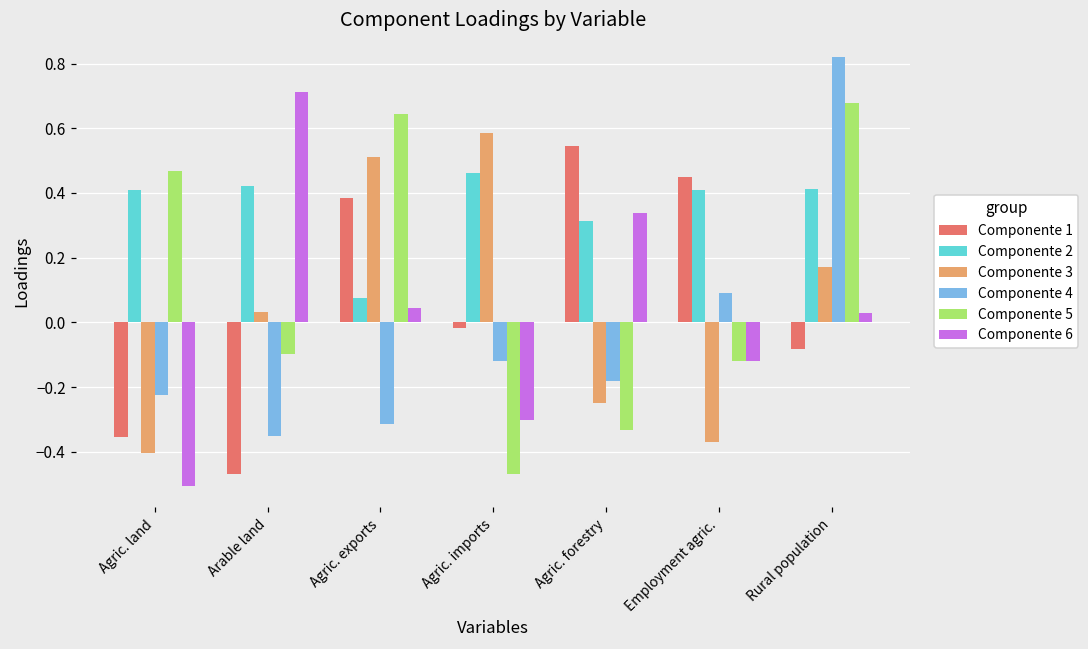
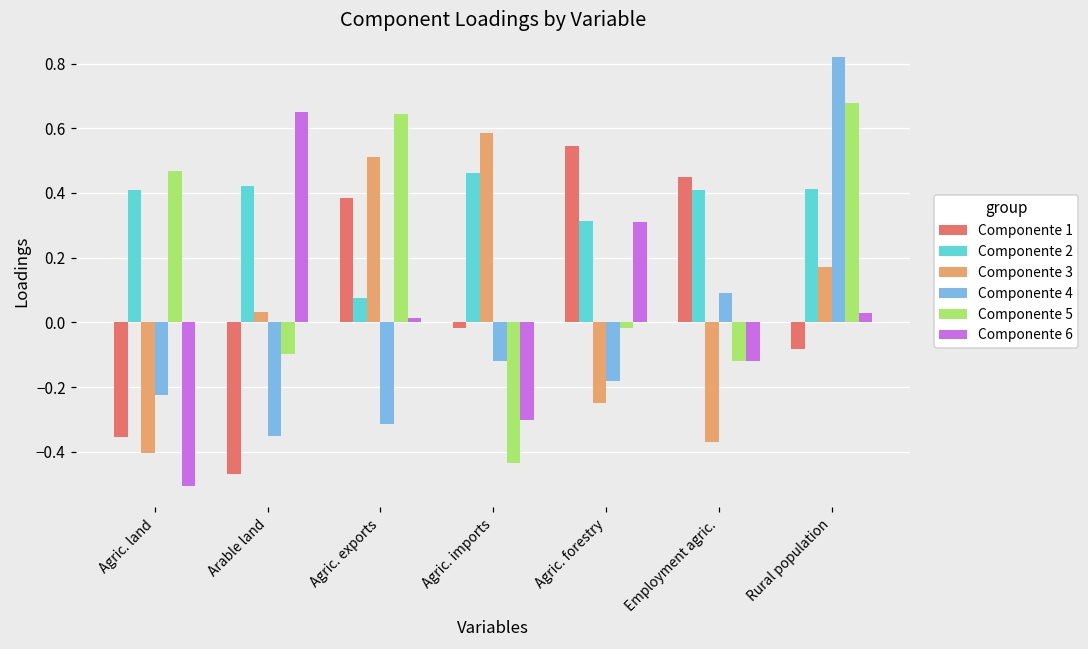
Componente 6, Arable land: 0.71 -> 0.65
Componente 6, Agric. exports: 0.04 -> 0.01
Componente 5, Agric. imports: -0.47 -> -0.44
Componente 5, Agric. forestry: -0.33 -> -0.02
Componente 6, Agric. forestry: 0.34 -> 0.31
